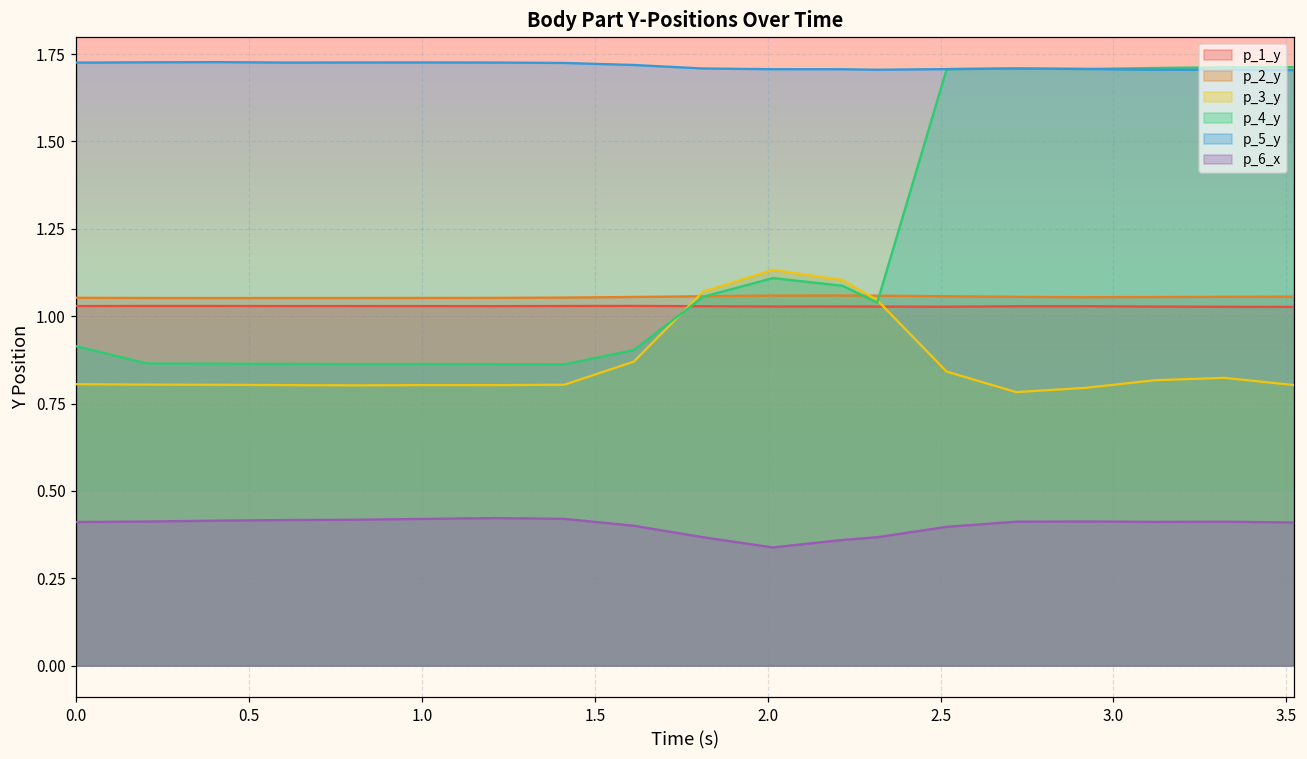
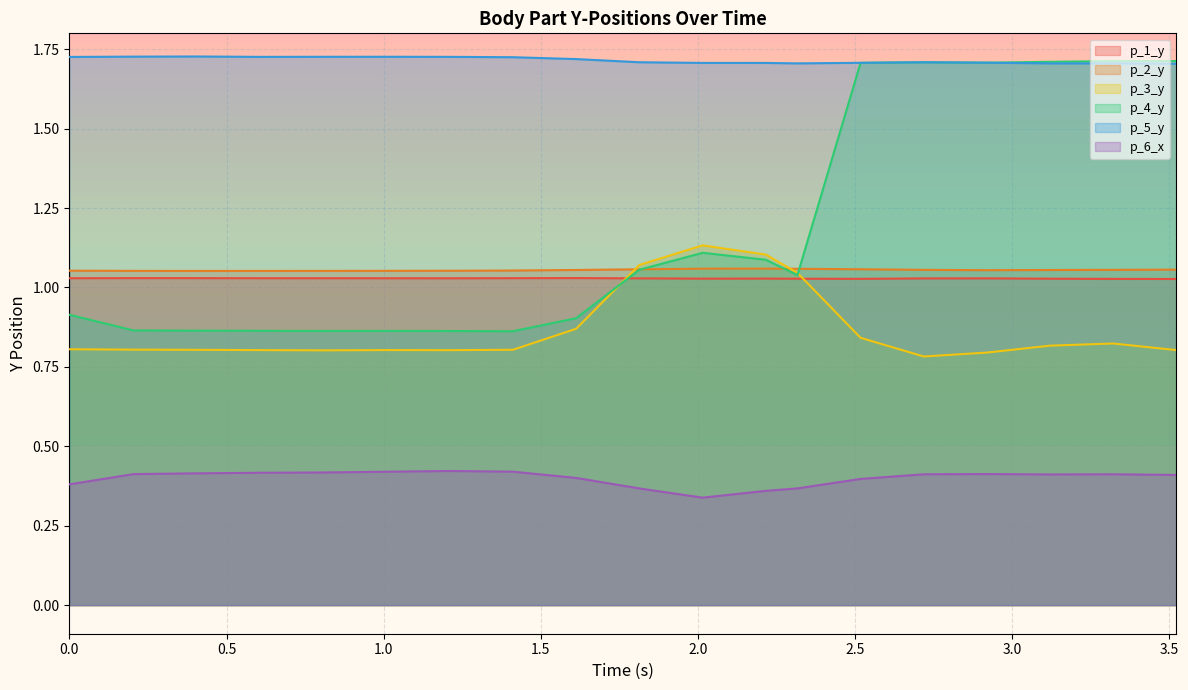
p_6_x, 0.0: 0.41 -> 0.38
